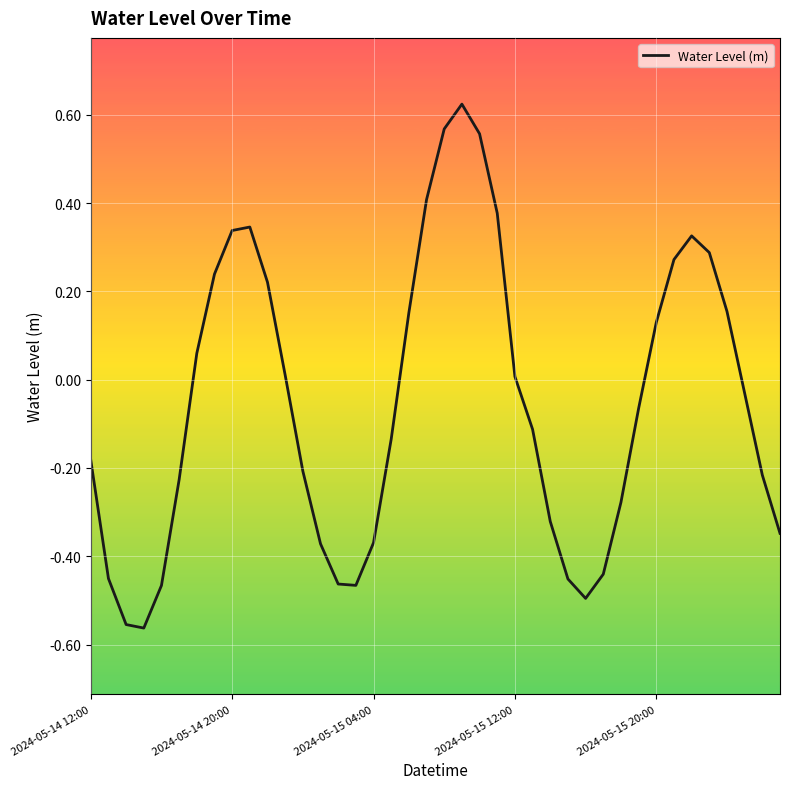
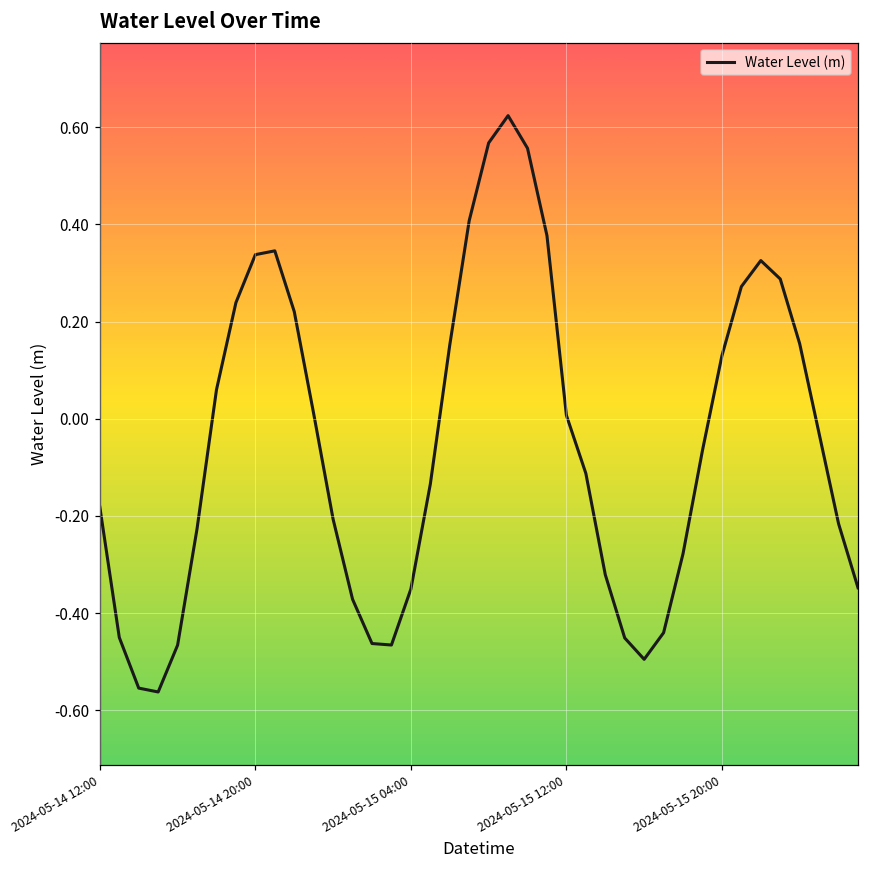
2024-05-15 04:00: -0.37 -> -0.35
